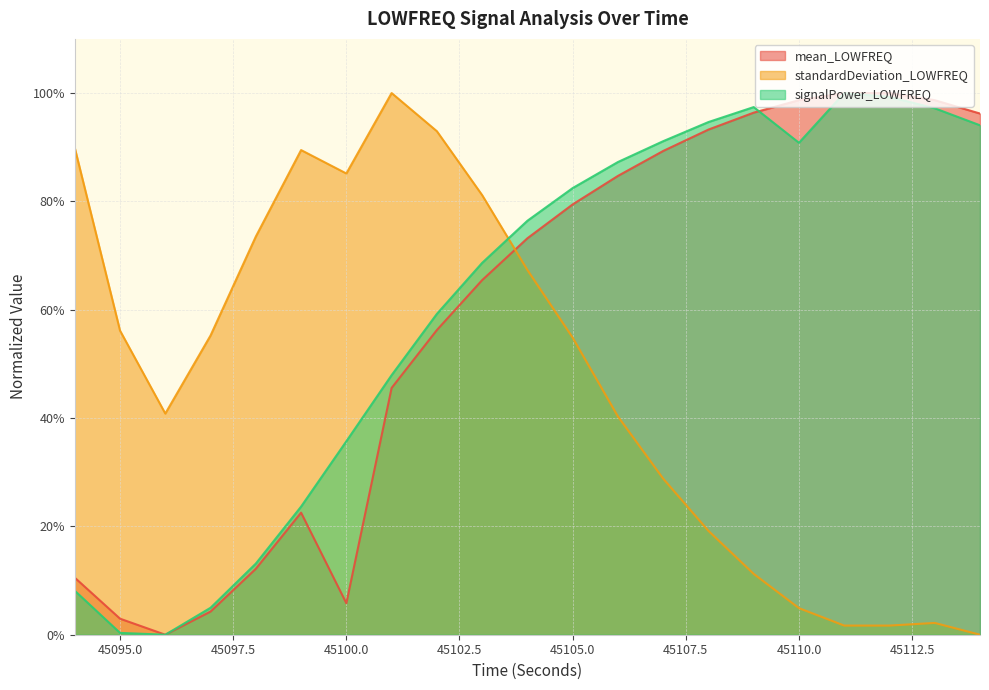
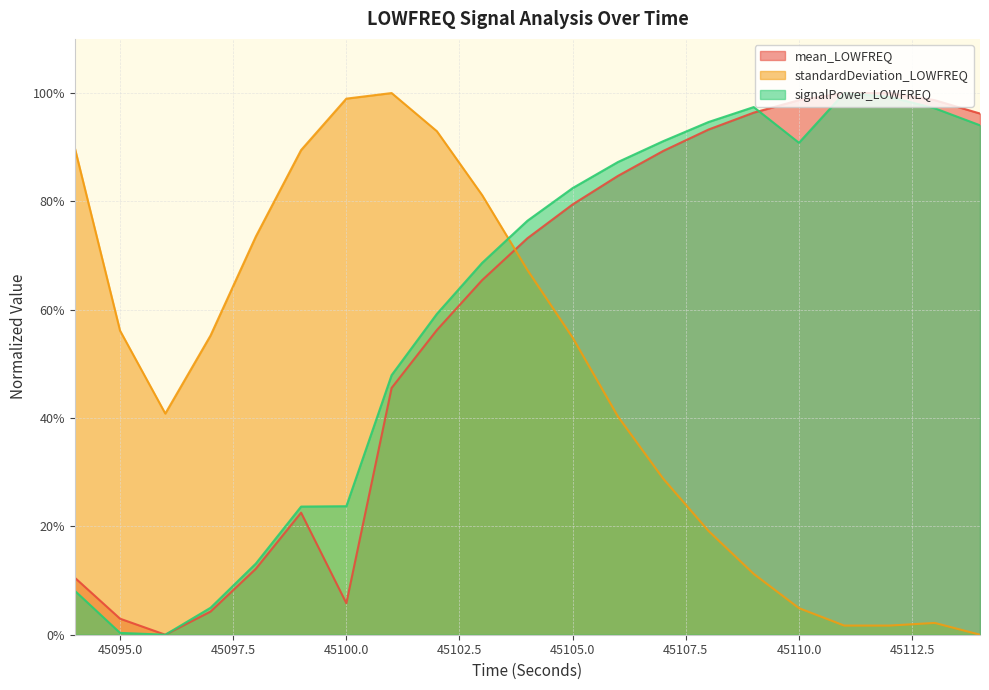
standardDeviation_LOWFREQ, 45100.0: 85% -> 99%
signalPower_LOWFREQ, 45100.0: 36% -> 24%
